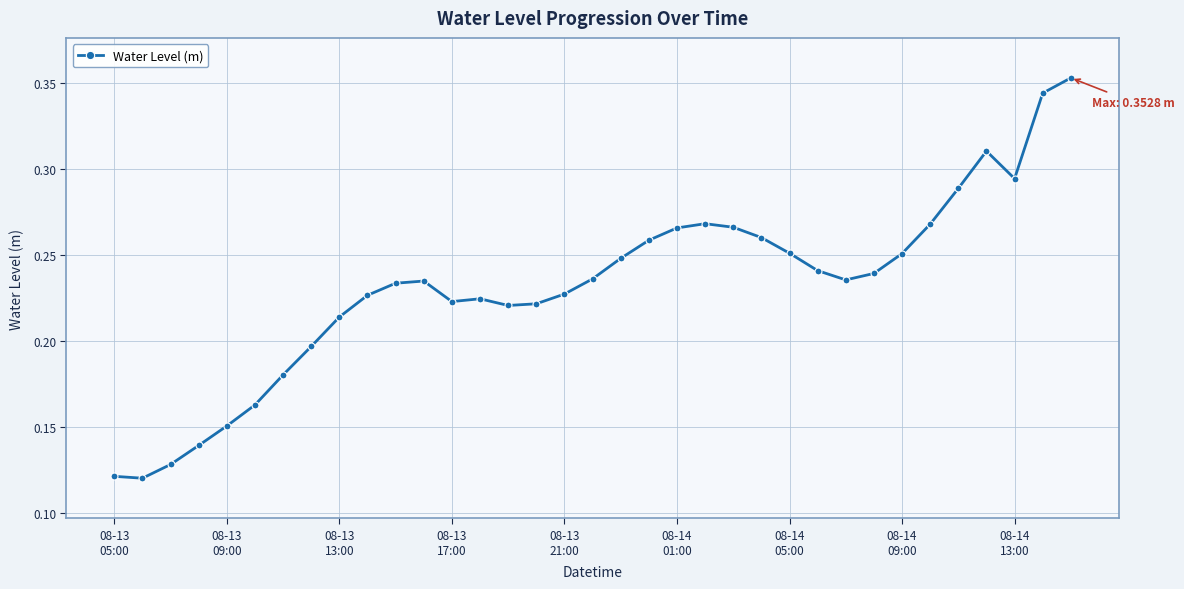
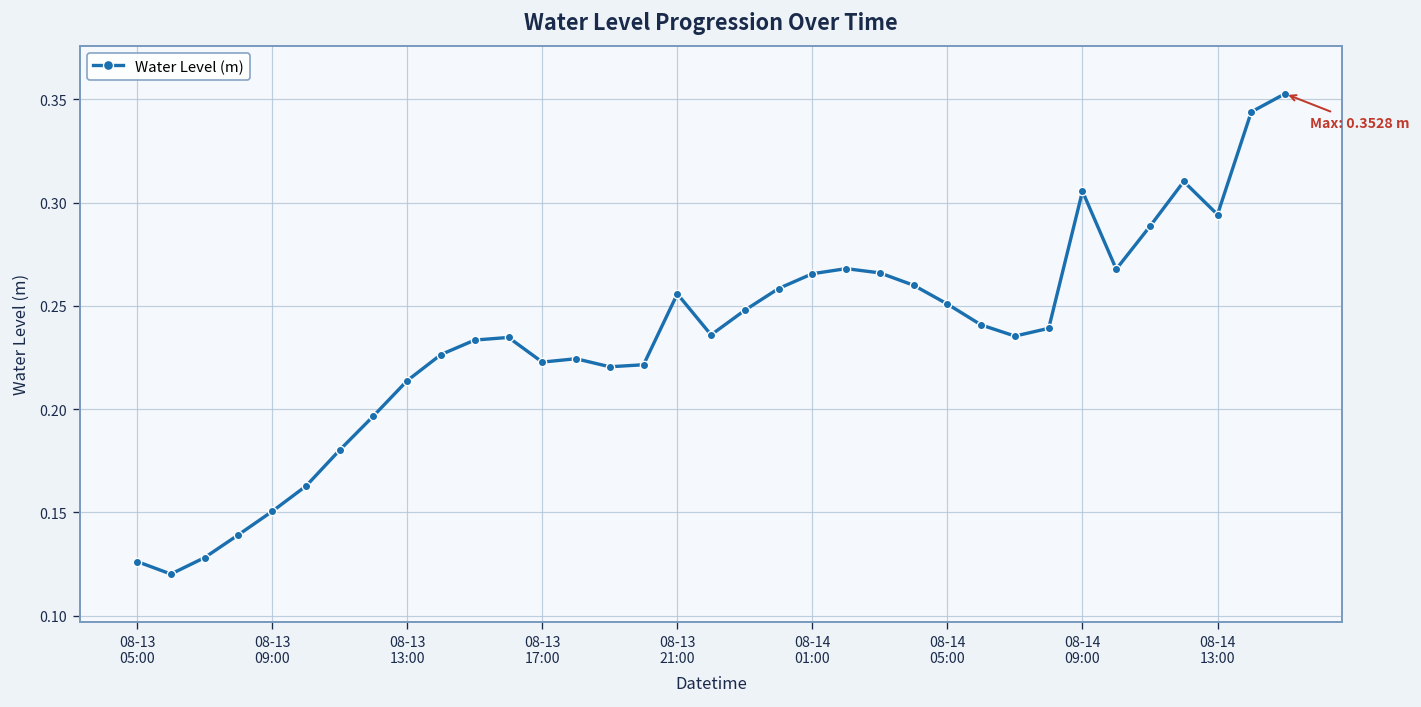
08-13 05:00: 0.121 -> 0.126
08-13 21:00: 0.227 -> 0.256
08-14 09:00: 0.251 -> 0.306
